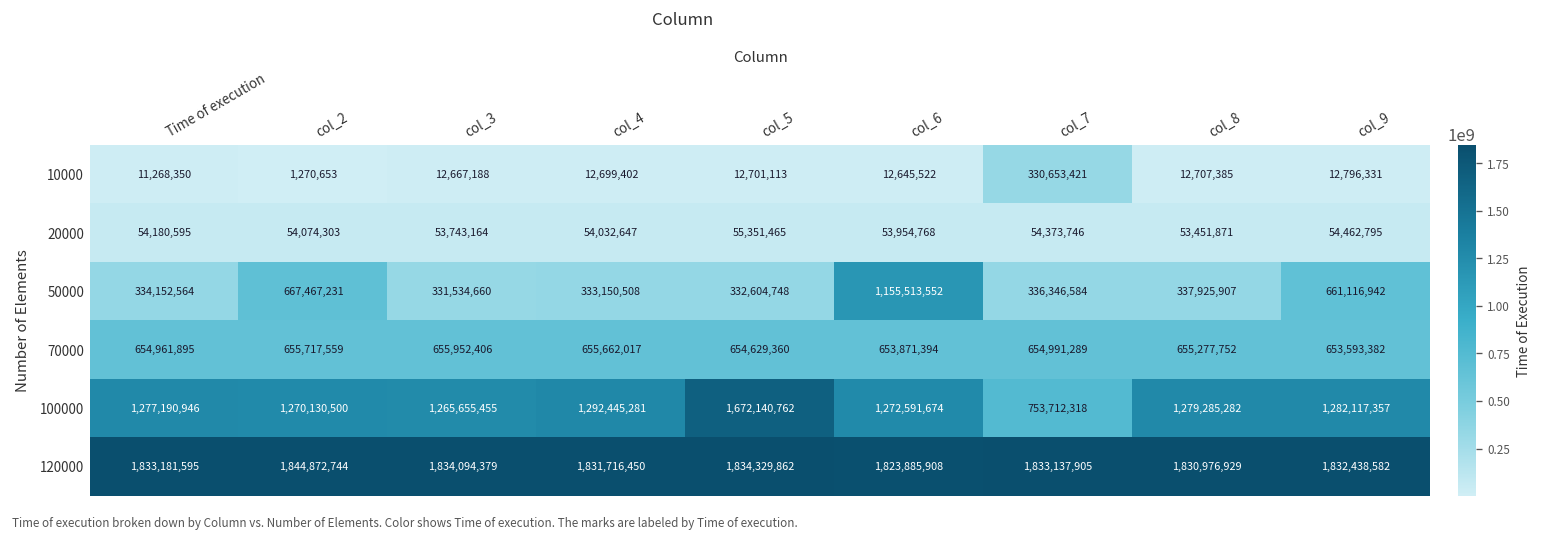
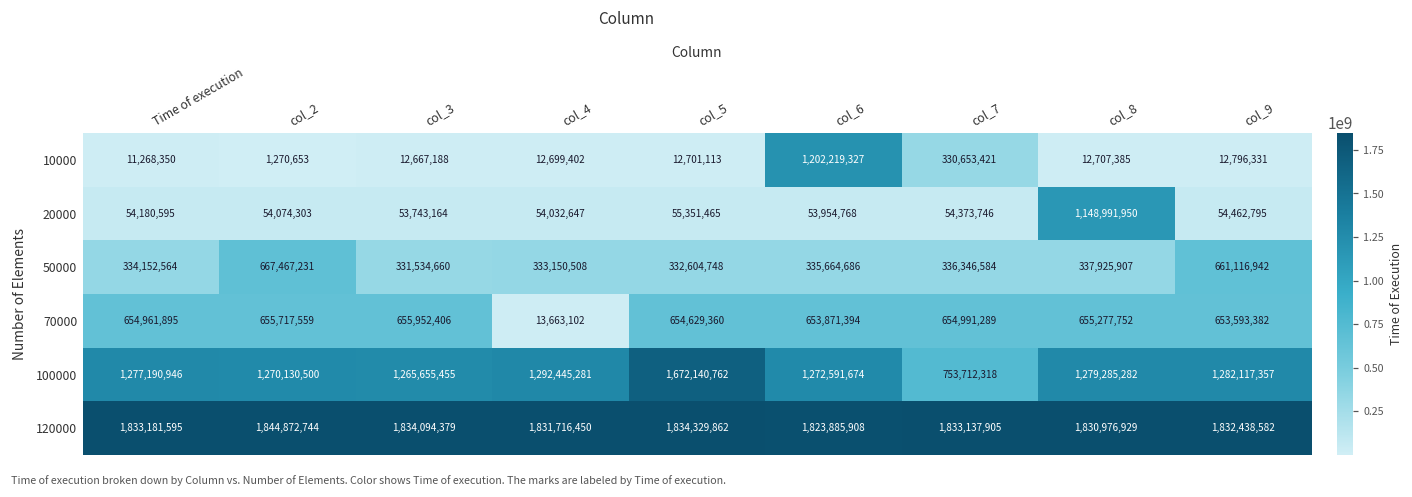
10000, col_6: 12,645,522 -> 1,202,219,327
20000, col_8: 53,451,871 -> 1,148,991,950
50000, col_6: 1,155,513,552 -> 335,664,686
70000, col_4: 655,662,017 -> 13,663,102
